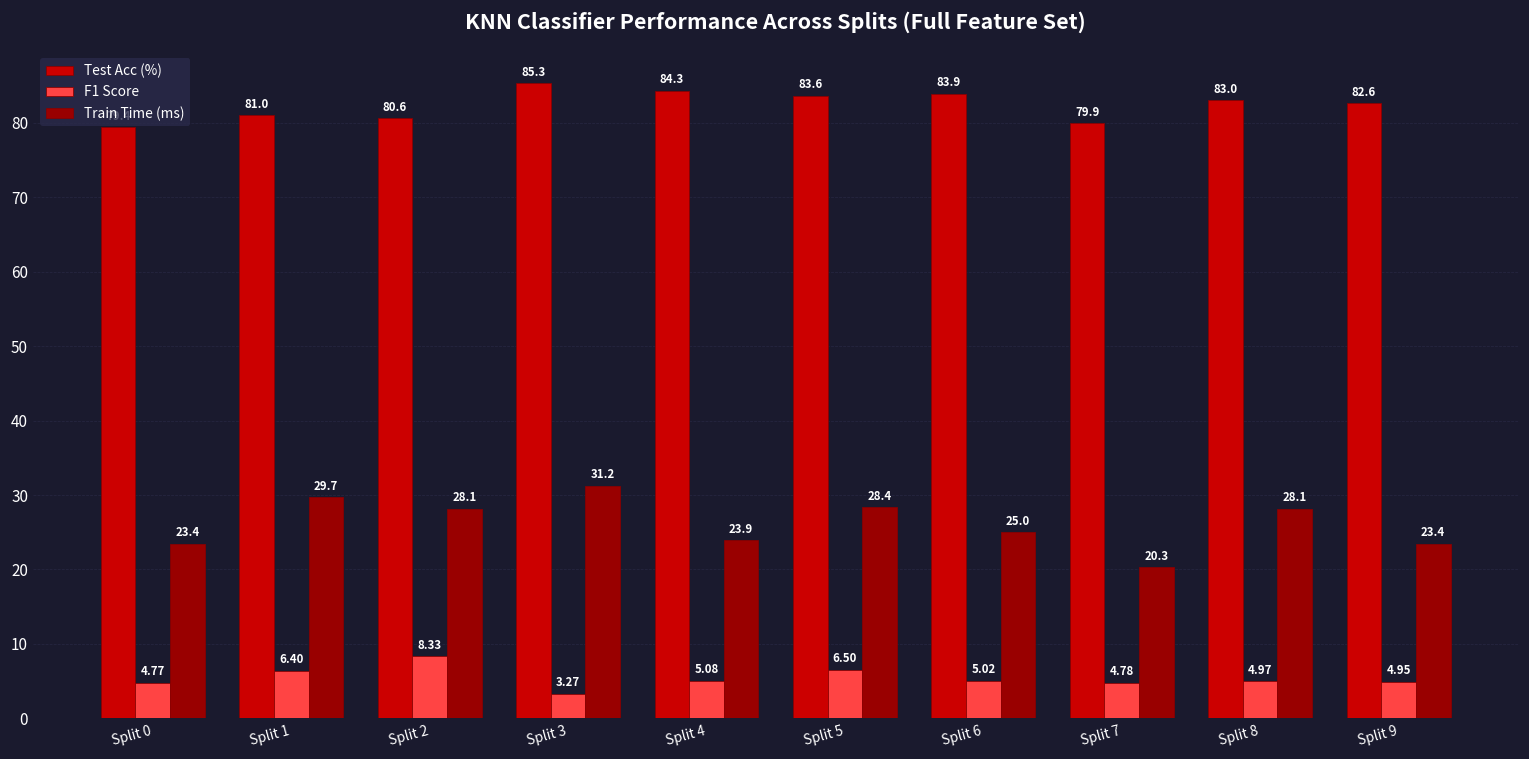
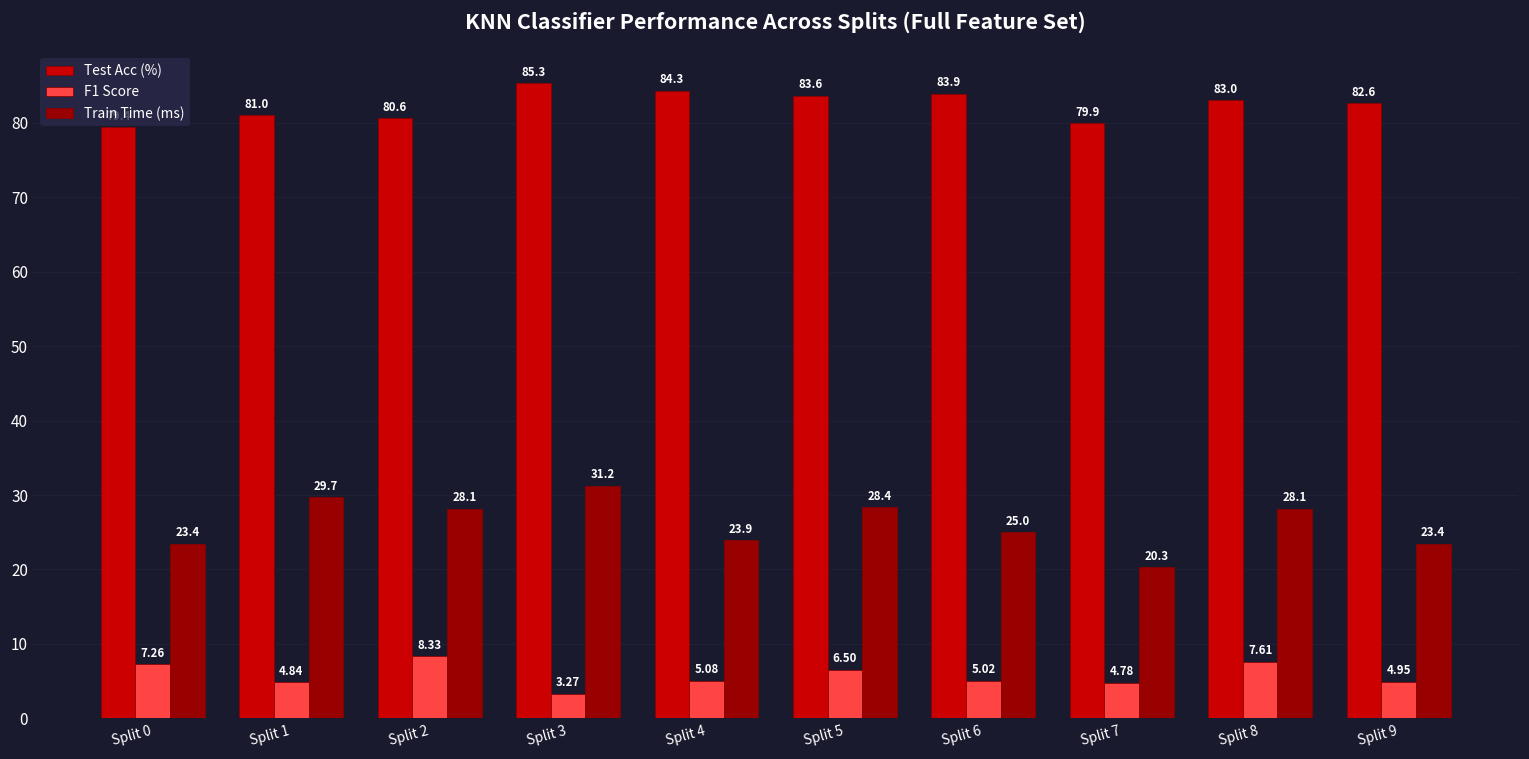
F1 Score, Split 0: 4.77 -> 7.26
F1 Score, Split 1: 6.40 -> 4.84
F1 Score, Split 8: 4.97 -> 7.61
